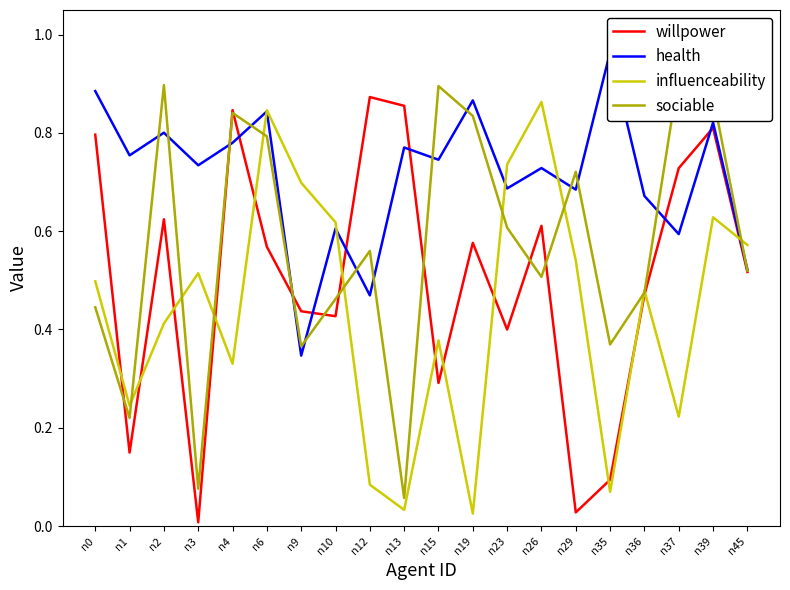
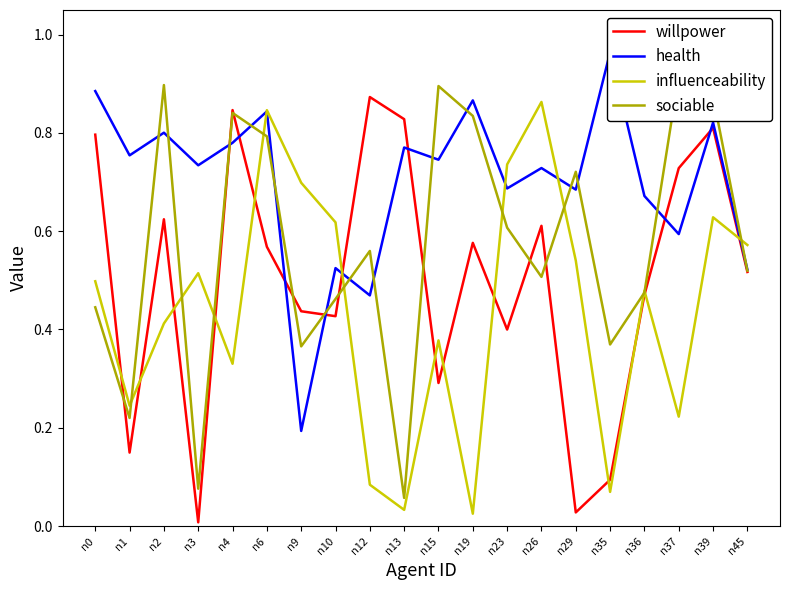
health, n9: 0.35 -> 0.19
health, n10: 0.61 -> 0.52
willpower, n13: 0.86 -> 0.83
